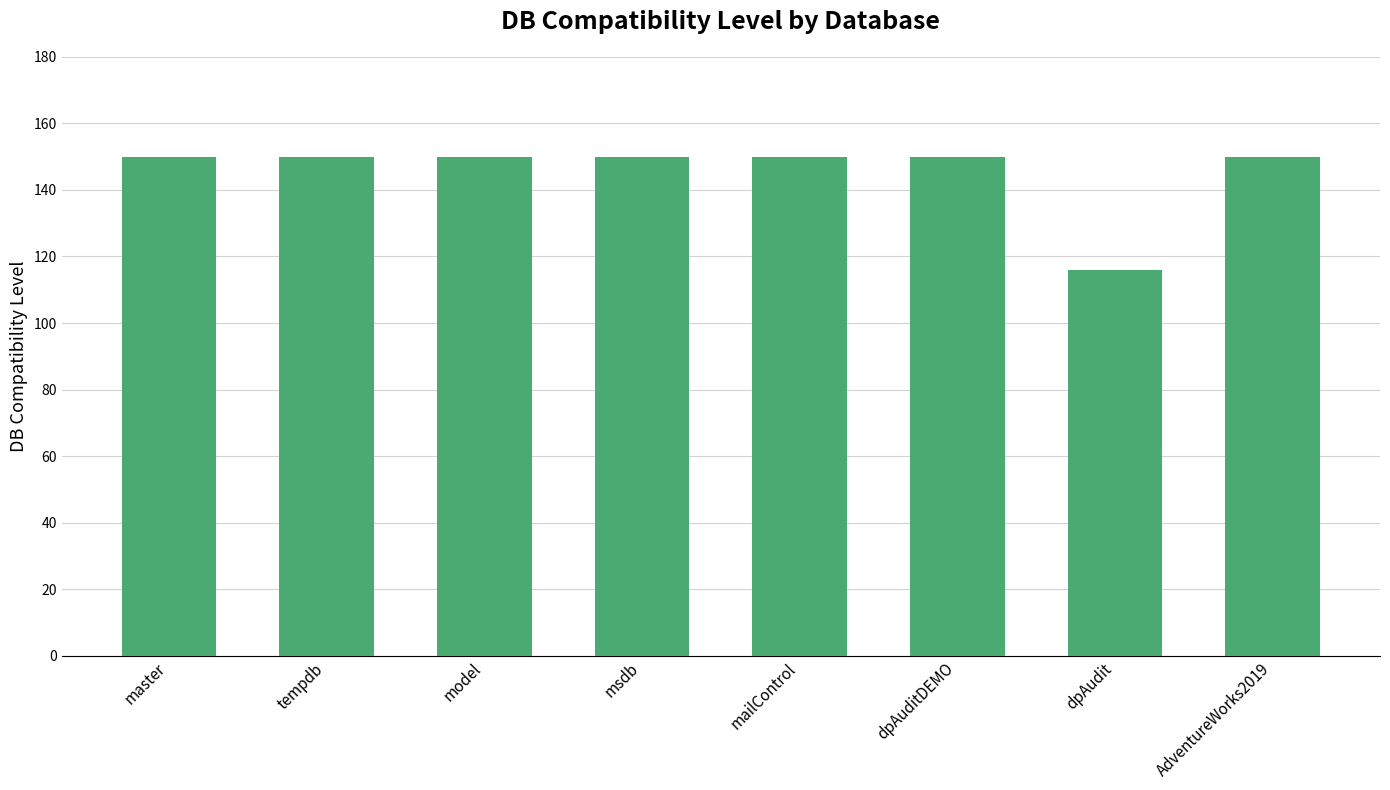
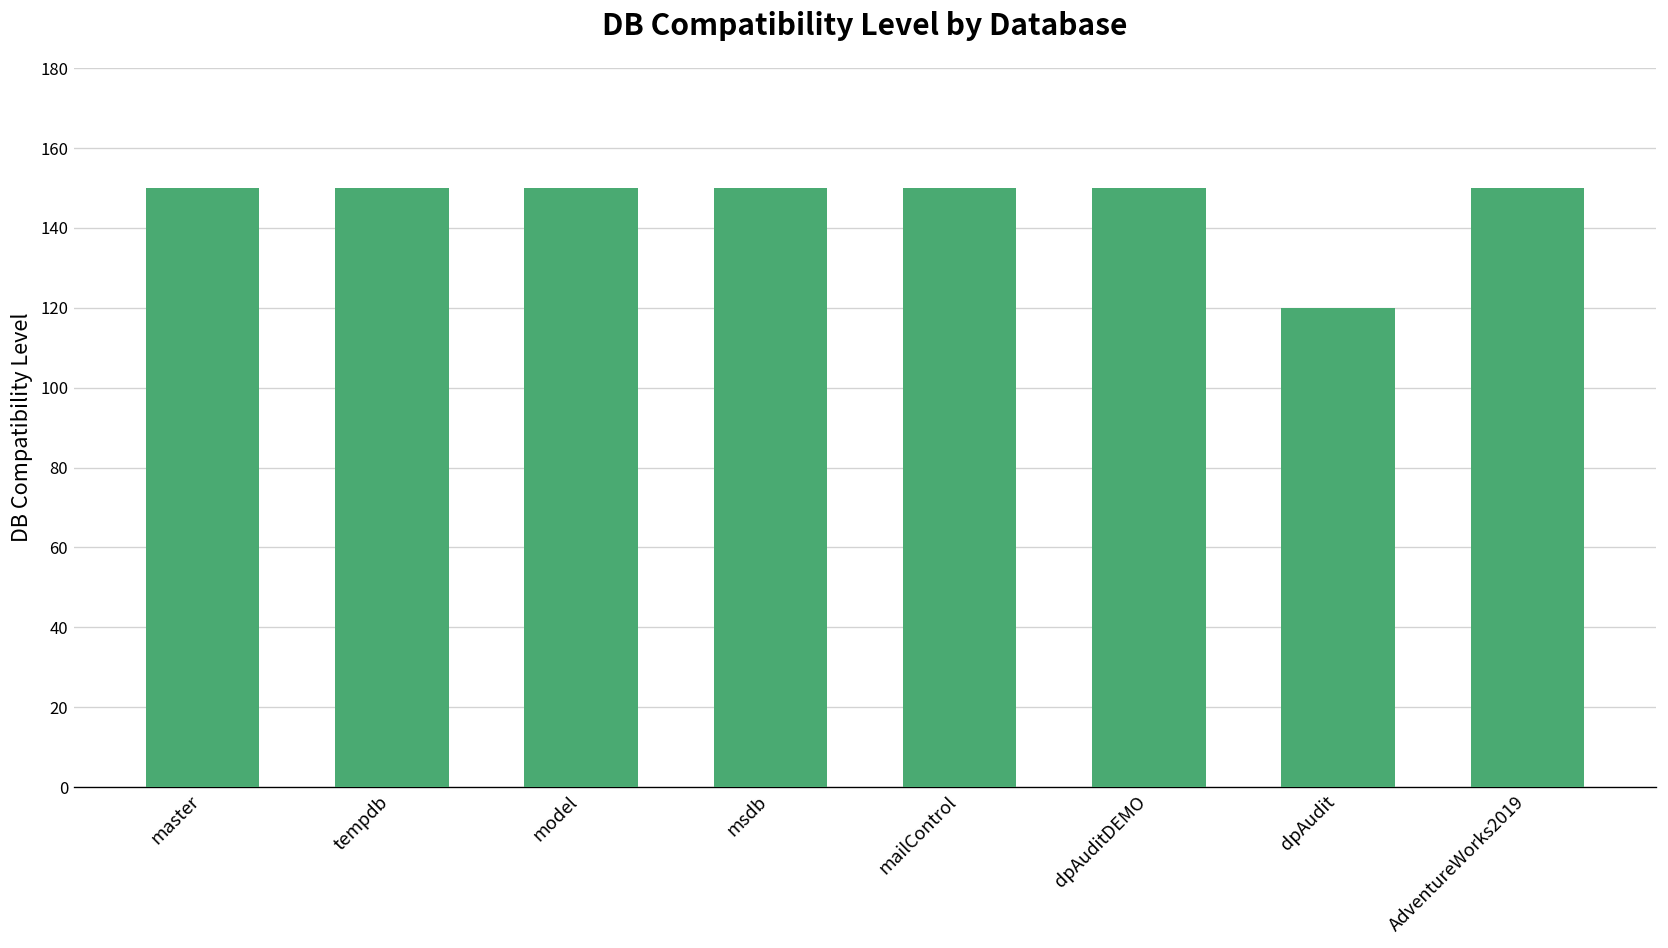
dpAudit: 116 -> 120
